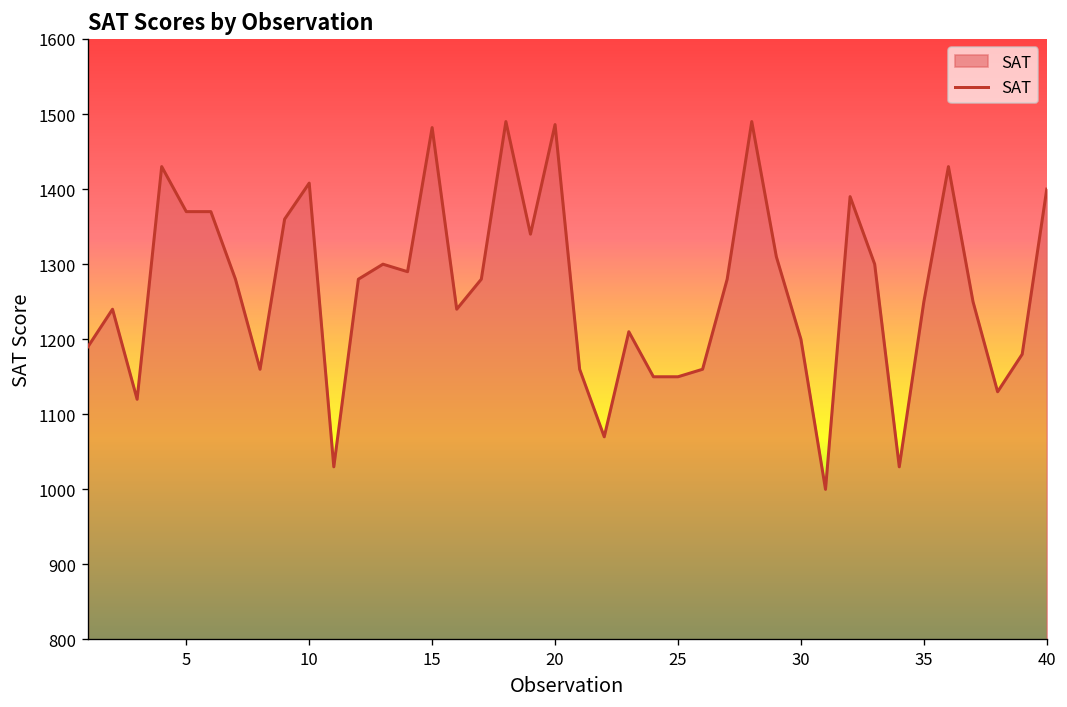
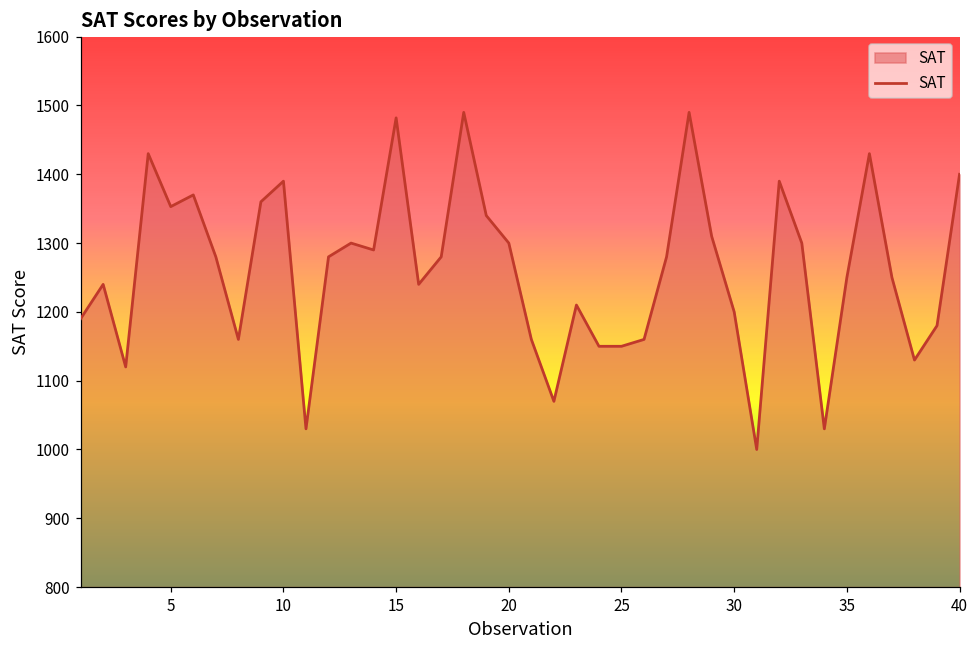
5: 1370 -> 1350
10: 1410 -> 1390
20: 1490 -> 1300
